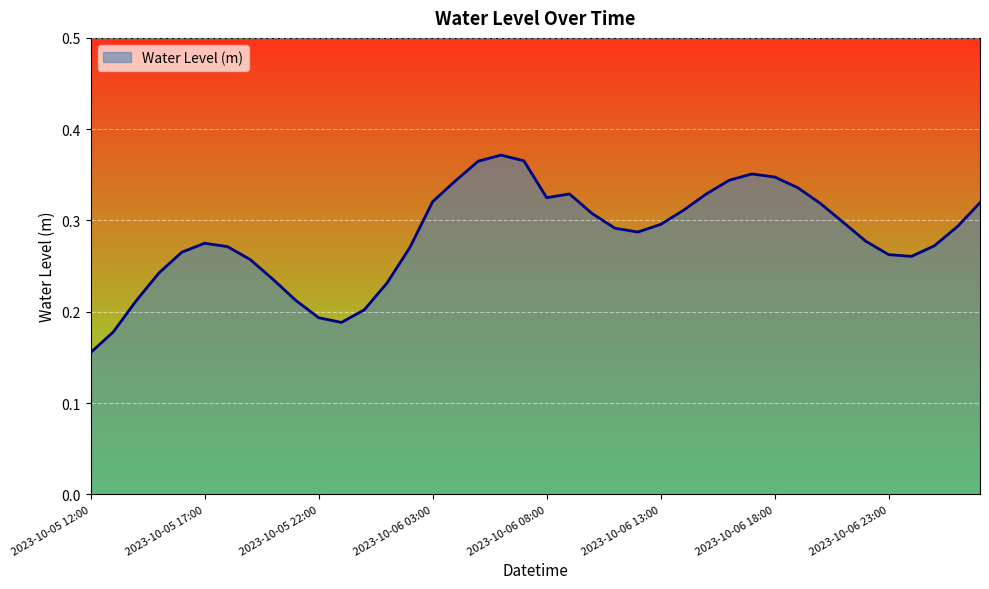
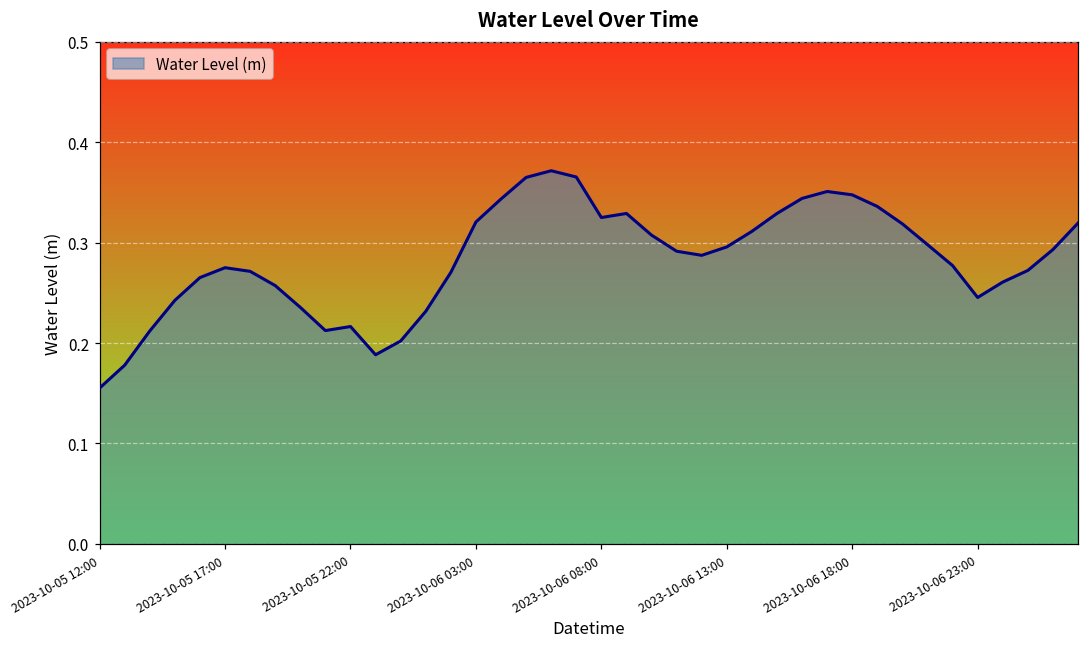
2023-10-05 22:00: 0.19 -> 0.22
2023-10-06 23:00: 0.26 -> 0.25
